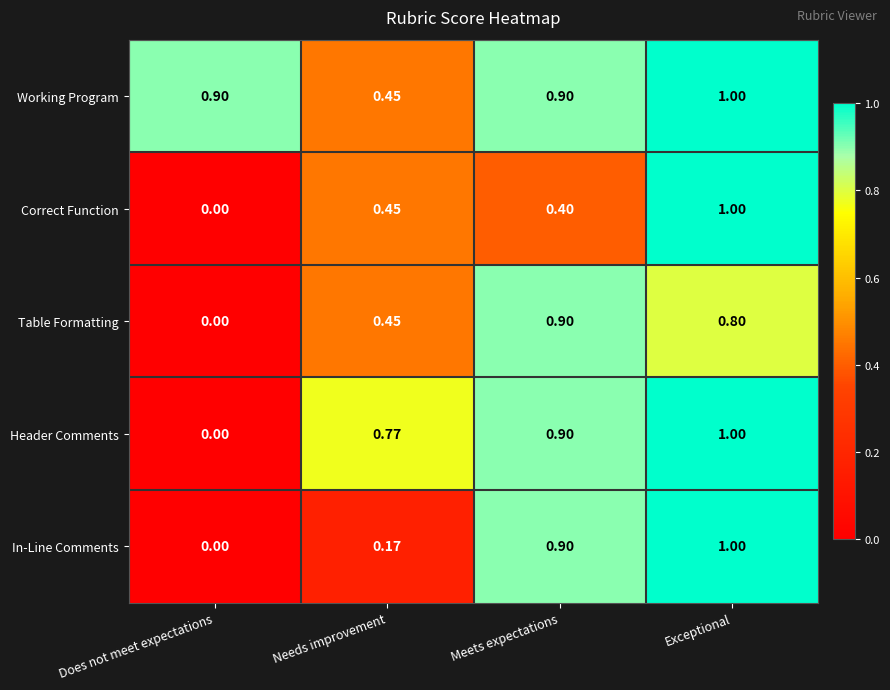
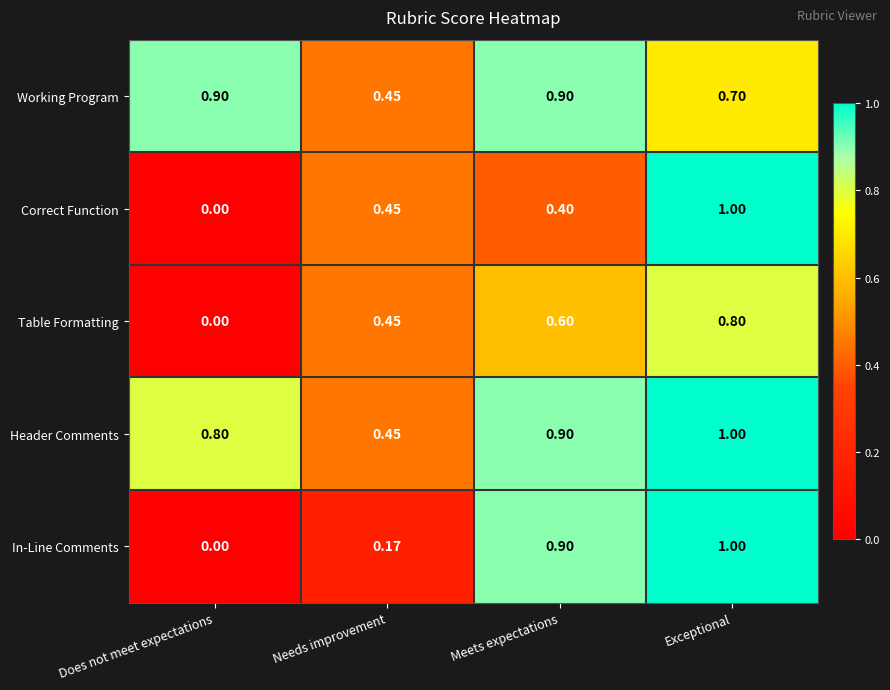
Working Program, Exceptional: 1.00 -> 0.70
Table Formatting, Meets expectations: 0.90 -> 0.60
Header Comments, Does not meet expectations: 0.00 -> 0.80
Header Comments, Needs improvement: 0.77 -> 0.45
